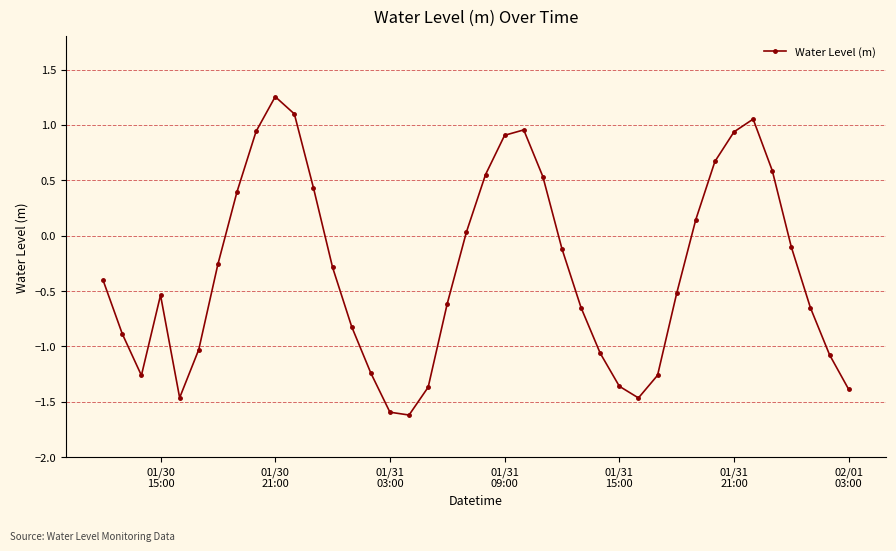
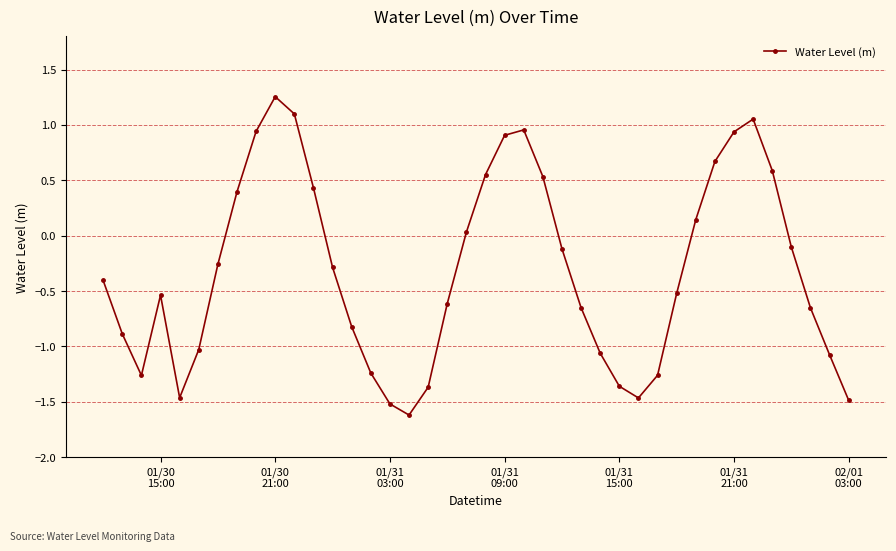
01/31 03:00: -1.59 -> -1.52
02/01 03:00: -1.39 -> -1.49
